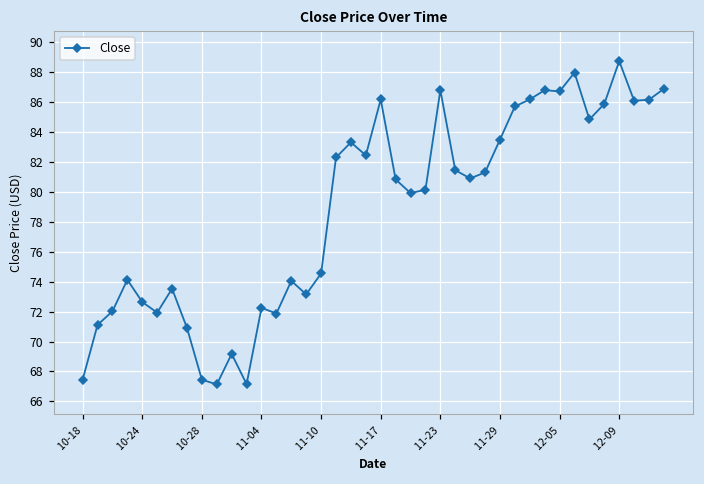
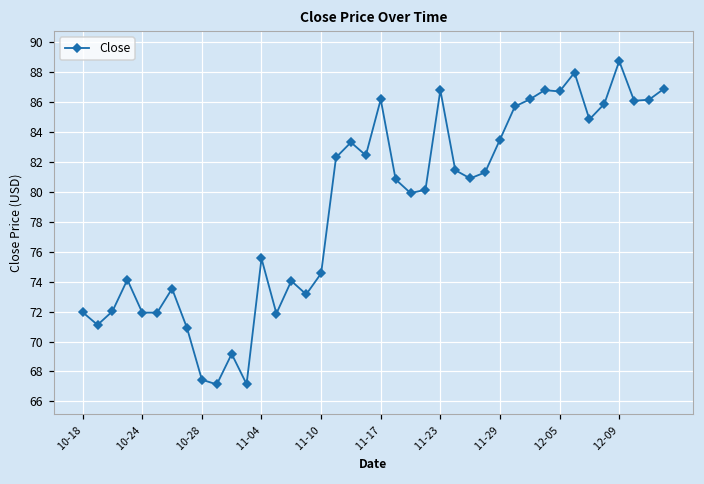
10-18: 67.4 -> 72.0
10-24: 72.6 -> 71.9
11-04: 72.3 -> 75.6
